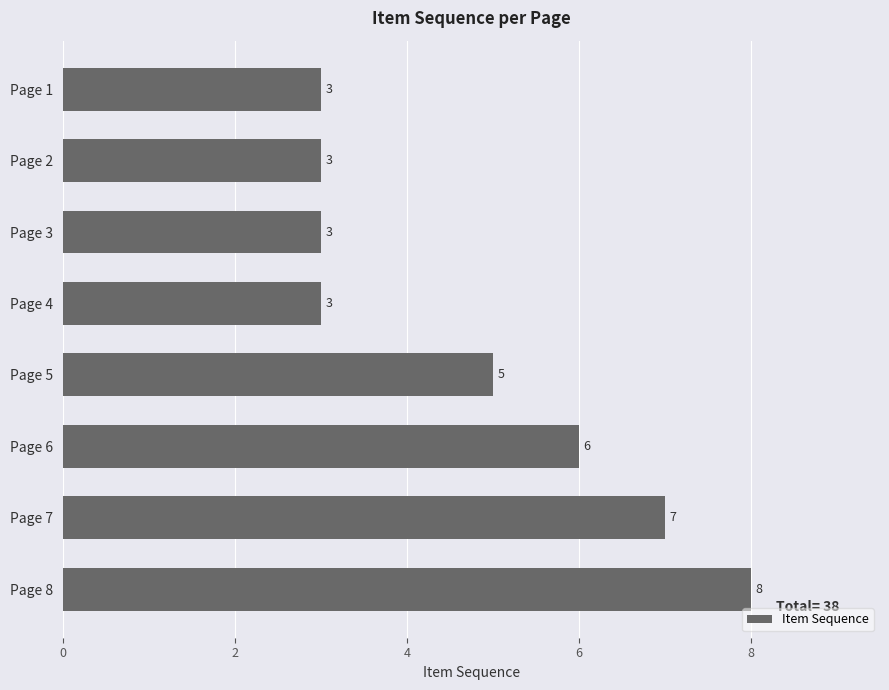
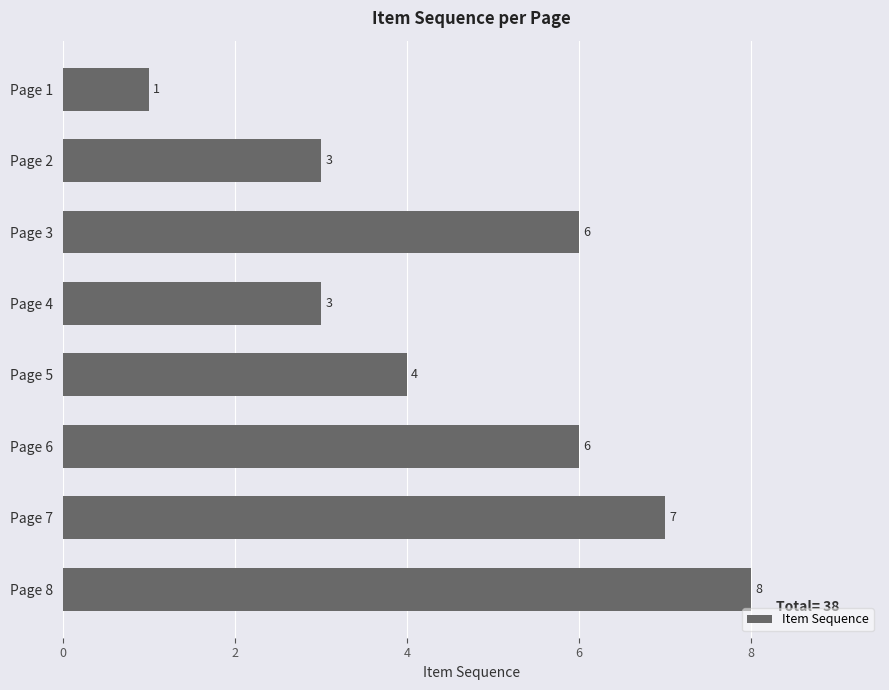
Page 1: 3 -> 1
Page 3: 3 -> 6
Page 5: 5 -> 4
